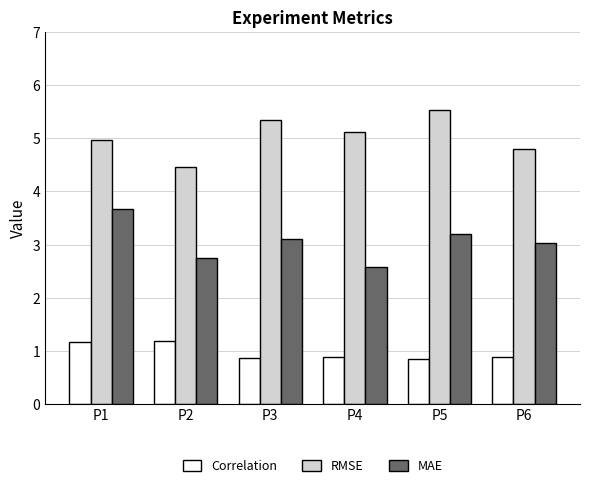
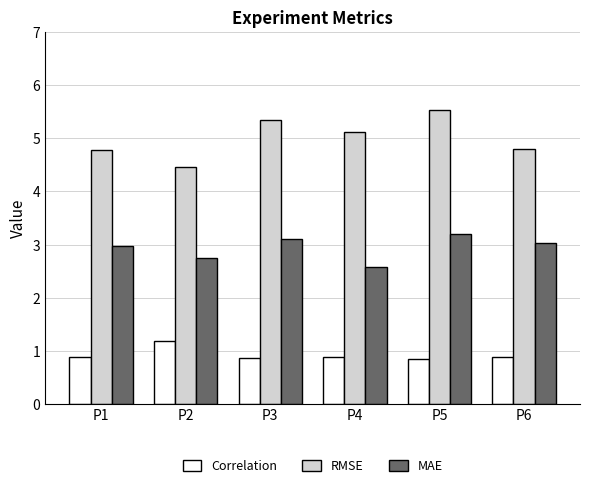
Correlation, P1: 1.2 -> 0.9
RMSE, P1: 5.0 -> 4.8
MAE, P1: 3.7 -> 3.0
